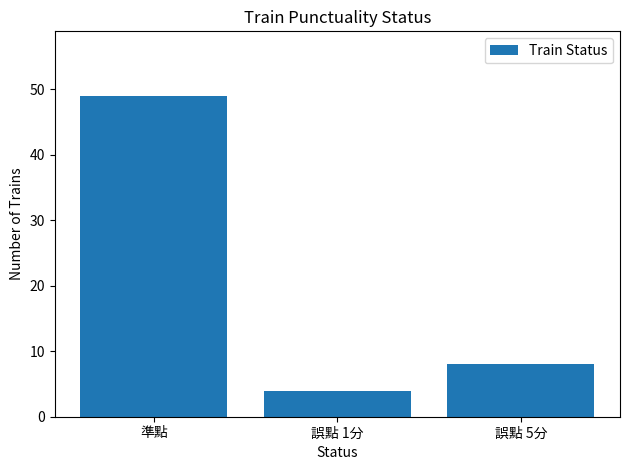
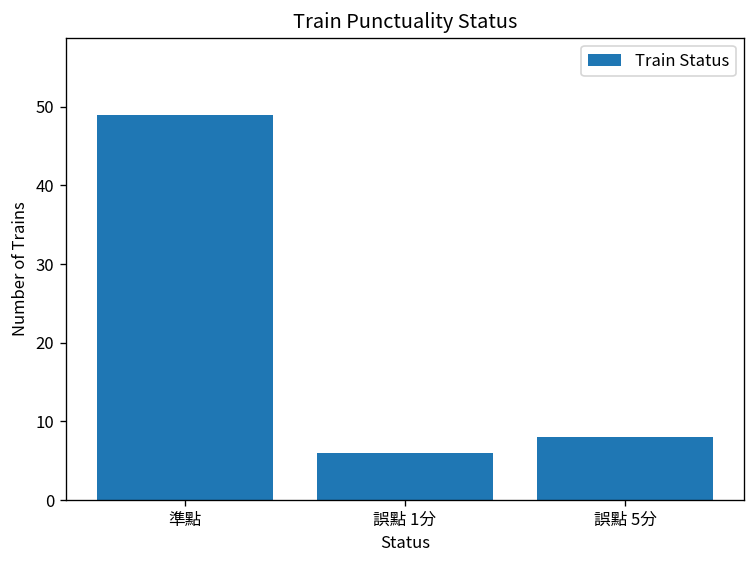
誤點 1分: 4 -> 6
